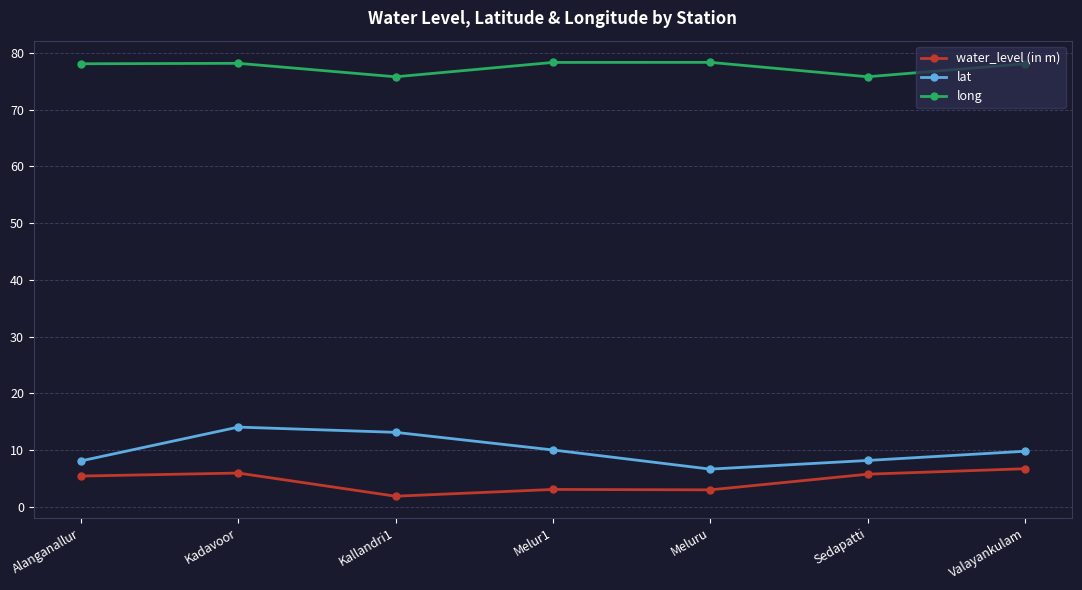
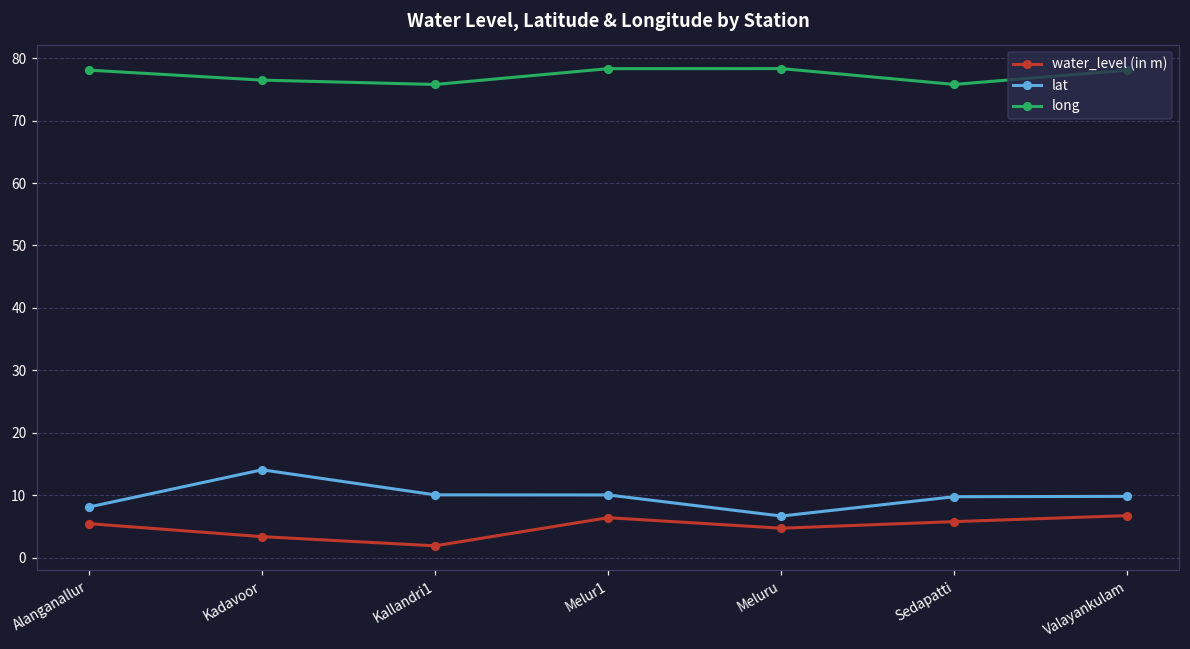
water_level (in m), Kadavoor: 6 -> 3
long, Kadavoor: 78 -> 76
lat, Kallandri1: 13 -> 10
water_level (in m), Melur1: 3 -> 6
water_level (in m), Meluru: 3 -> 5
lat, Sedapatti: 8 -> 10
